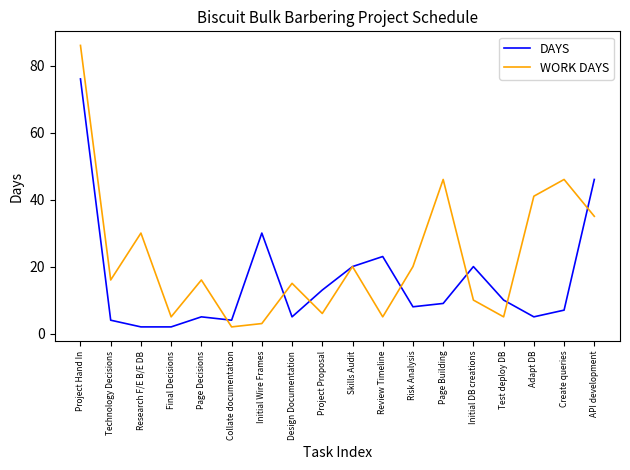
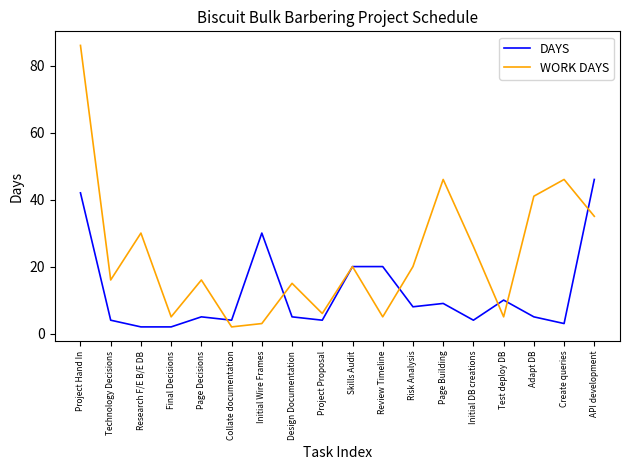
DAYS, Project Hand In: 76 -> 42
DAYS, Project Proposal: 13 -> 4
DAYS, Review Timeline: 23 -> 20
DAYS, Initial DB creations: 20 -> 4
WORK DAYS, Initial DB creations: 10 -> 26
DAYS, Create queries: 7 -> 3
